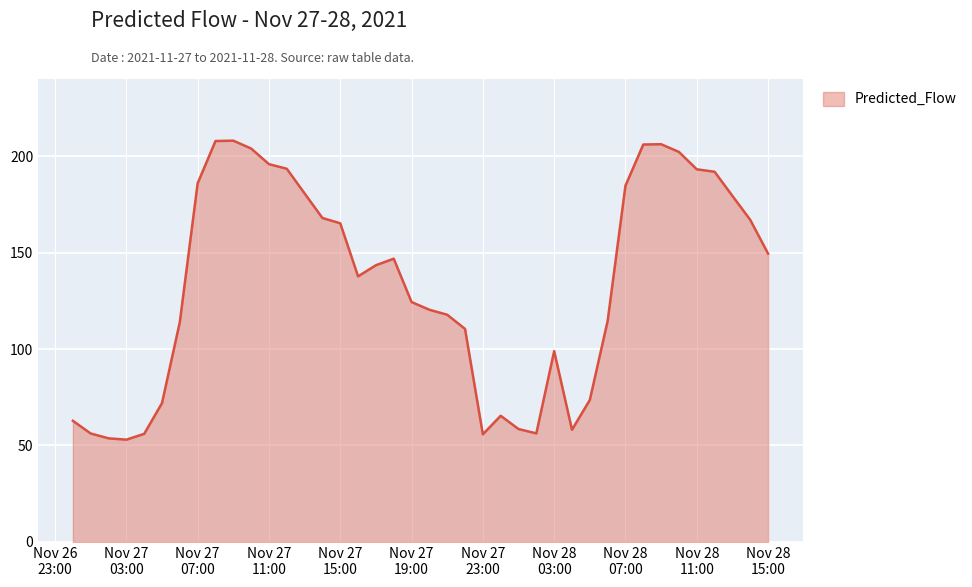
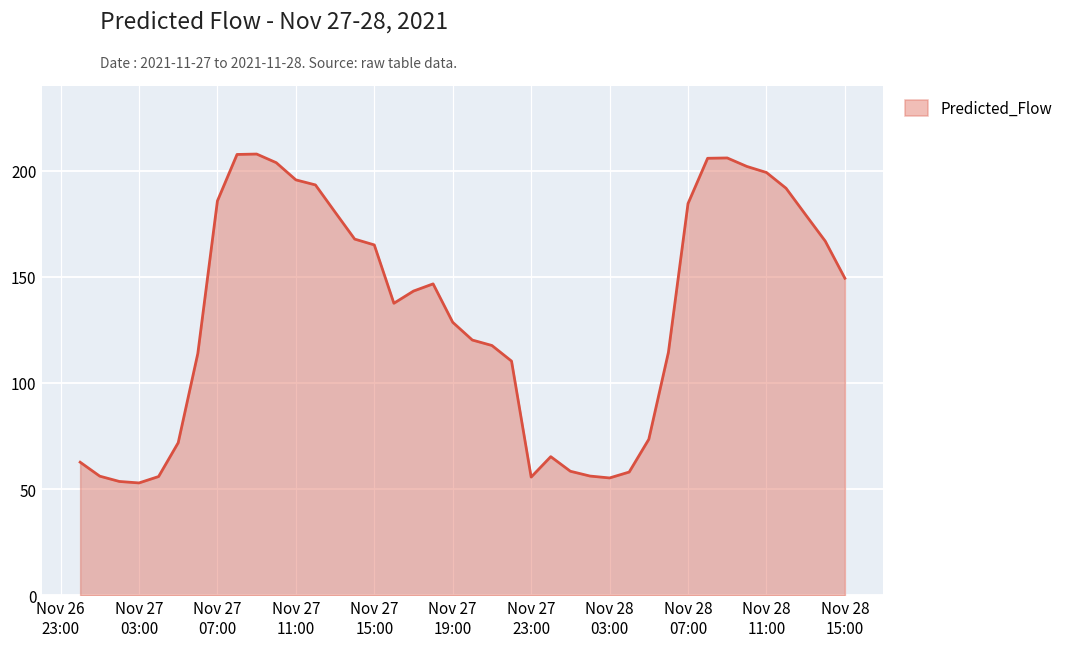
Nov 27 19:00: 124 -> 129
Nov 28 03:00: 99 -> 55
Nov 28 11:00: 193 -> 199
